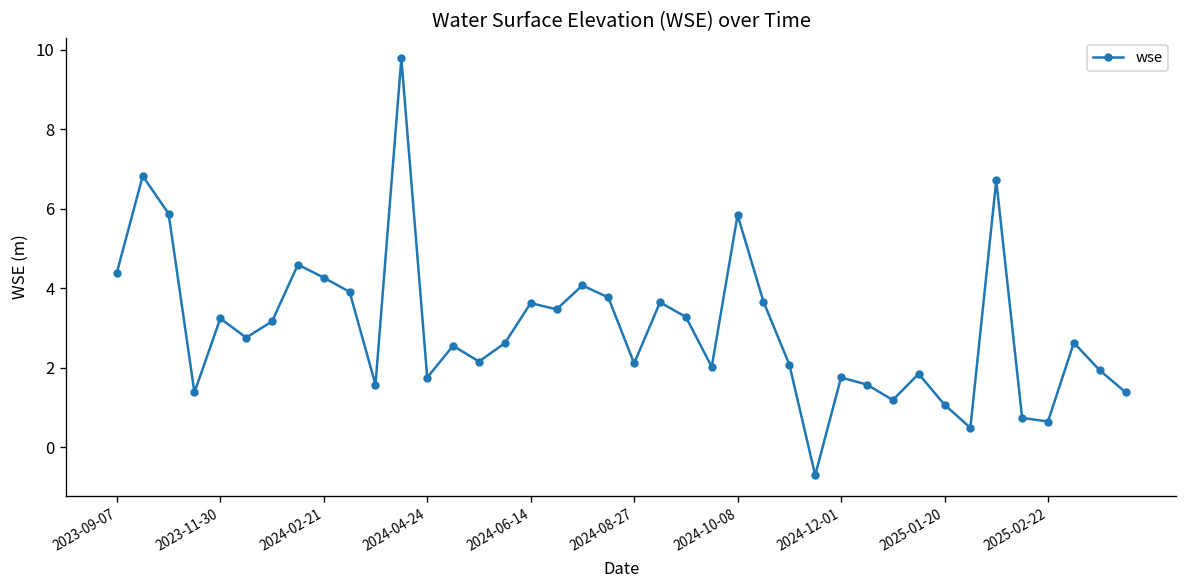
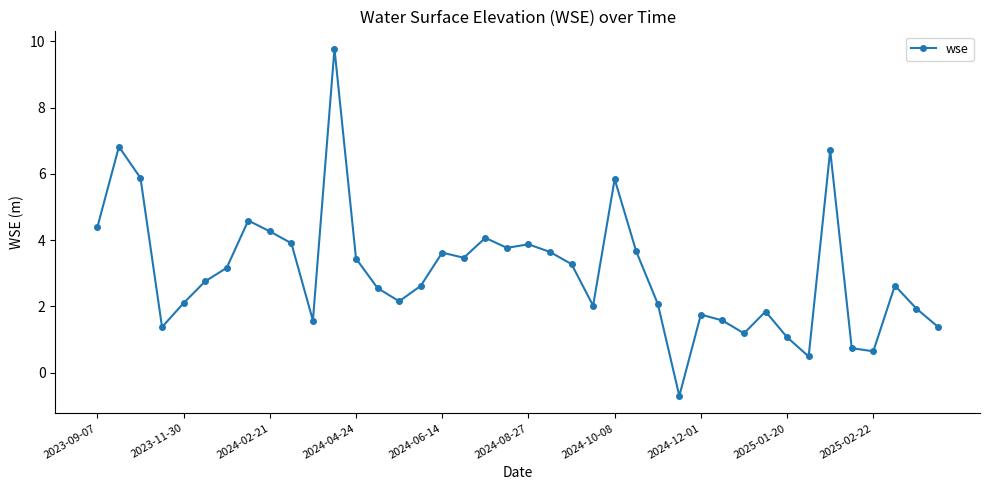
2023-11-30: 3.2 -> 2.1
2024-04-24: 1.8 -> 3.4
2024-08-27: 2.1 -> 3.9
